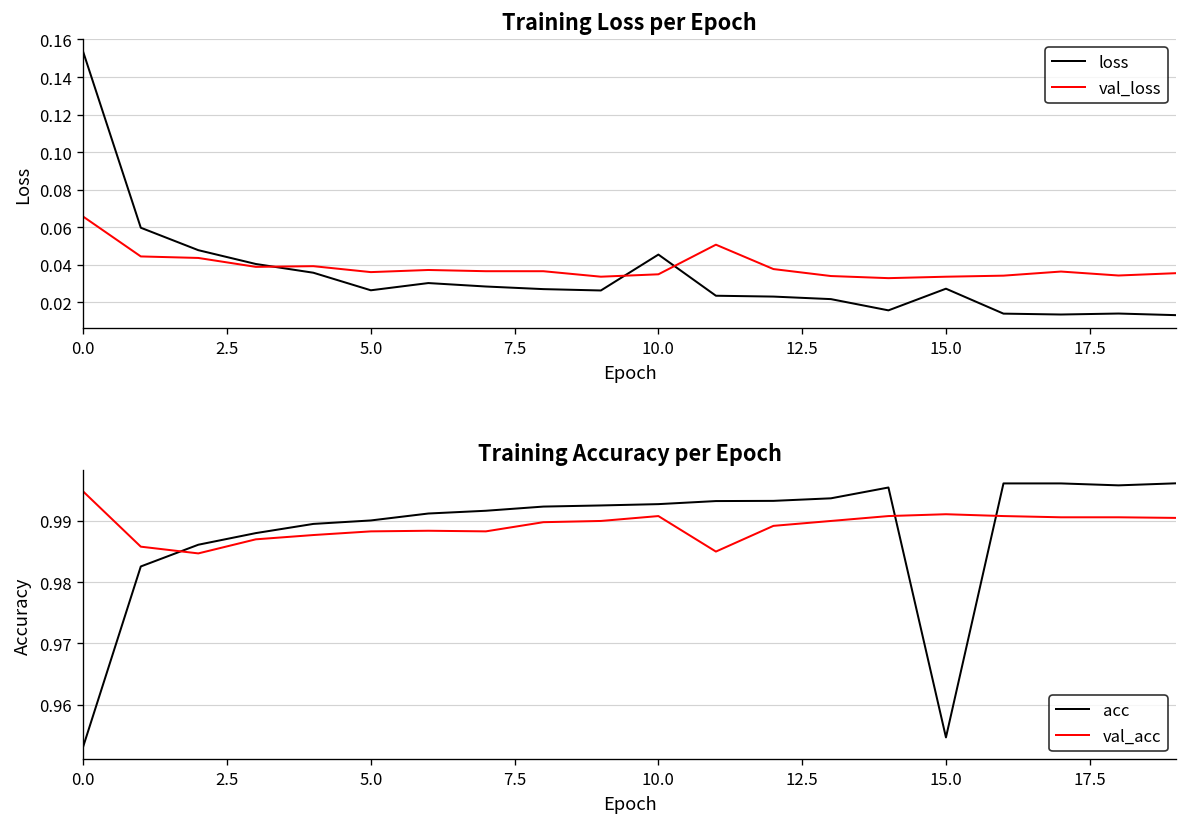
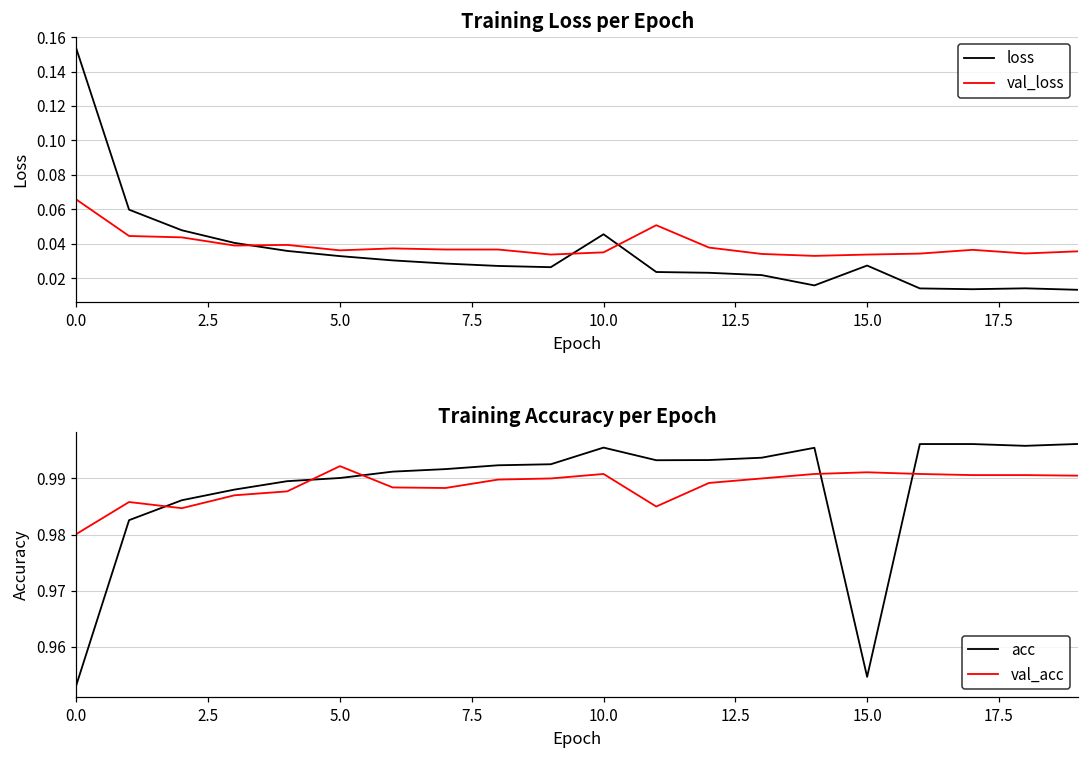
Training Loss per Epoch, loss, 5.0: 0.026 -> 0.033
Training Accuracy per Epoch, val_acc, 0.0: 0.995 -> 0.980
Training Accuracy per Epoch, val_acc, 5.0: 0.988 -> 0.992
Training Accuracy per Epoch, acc, 10.0: 0.993 -> 0.996
